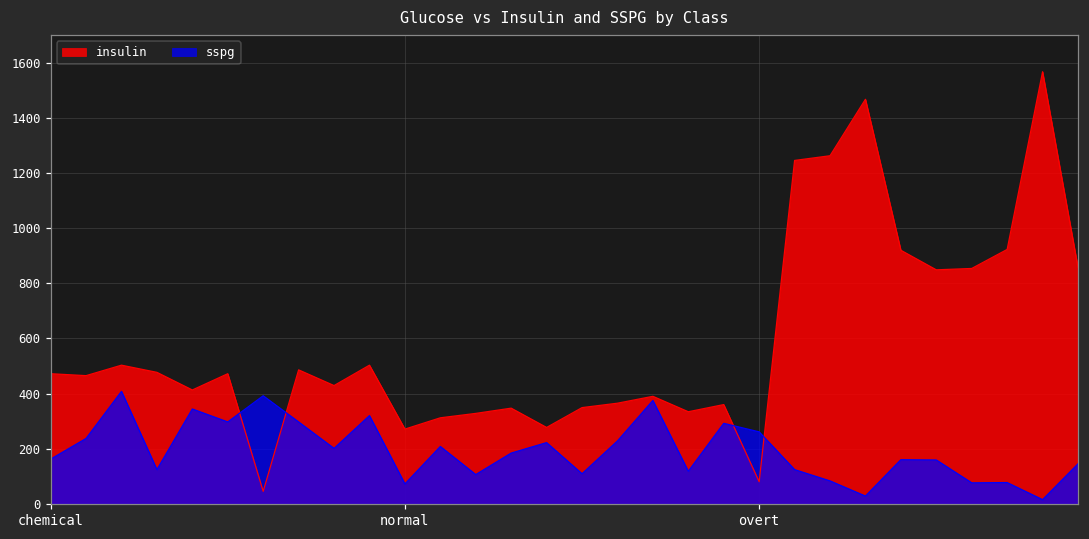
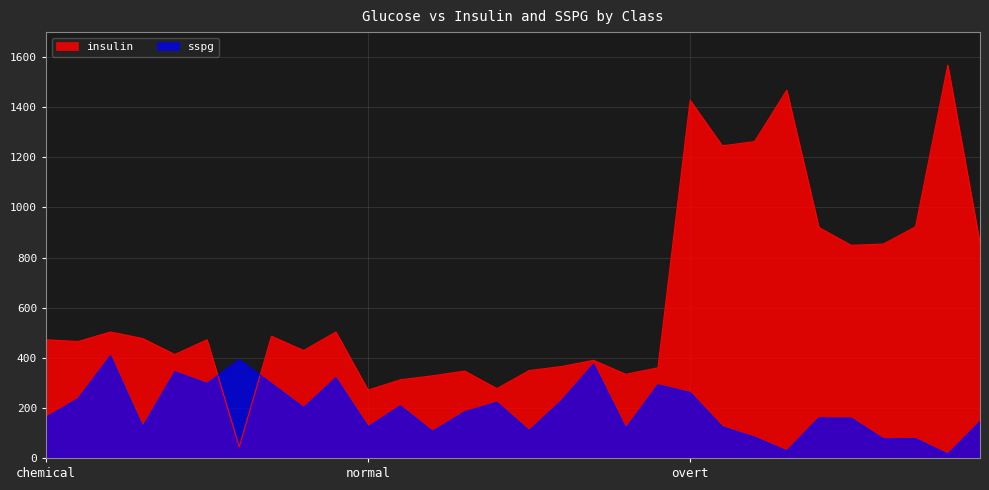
sspg, normal: 70 -> 120
insulin, overt: 80 -> 1430
